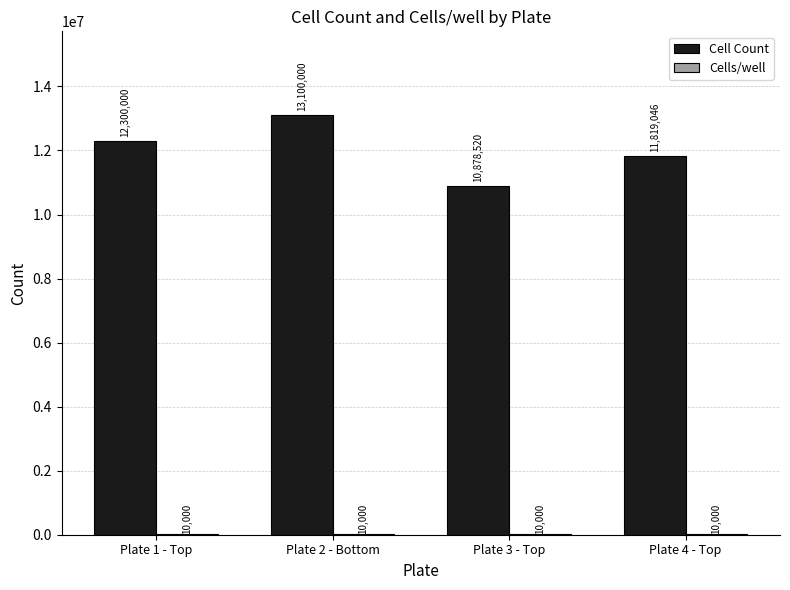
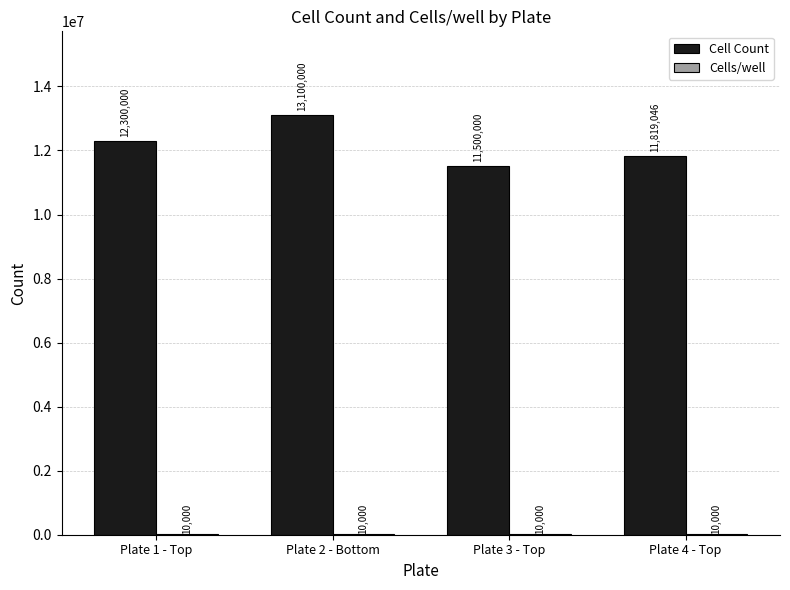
Cell Count, Plate 3 - Top: 10,878,520 -> 11,500,000
